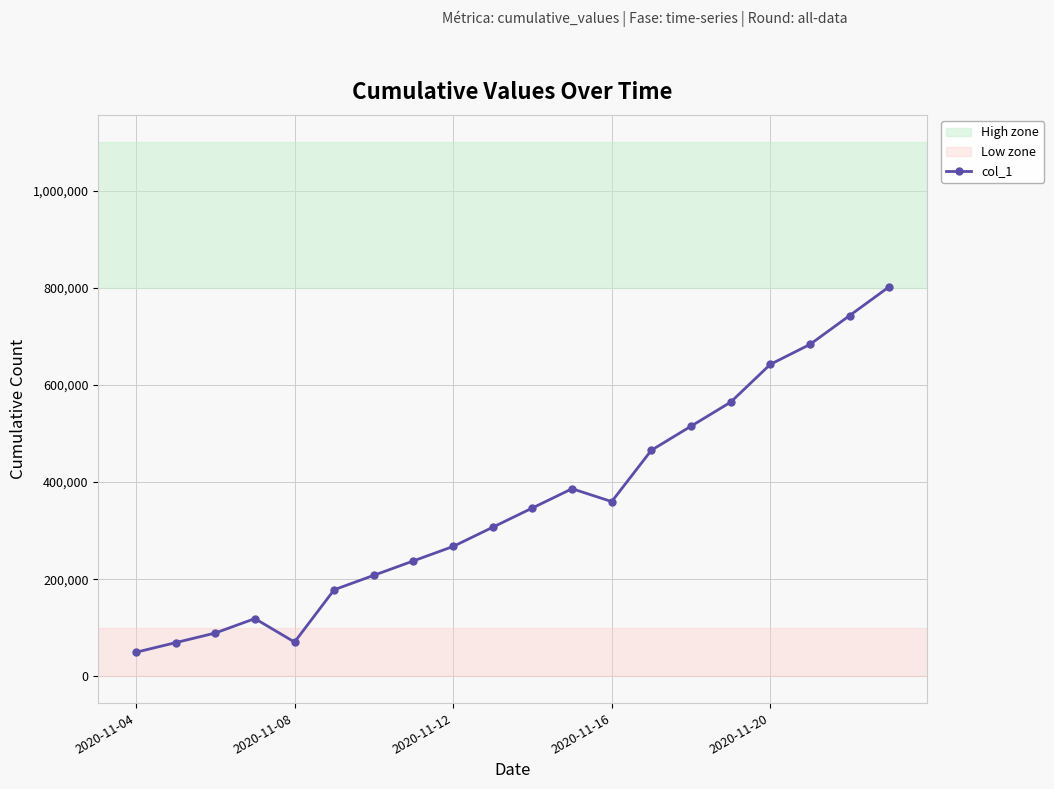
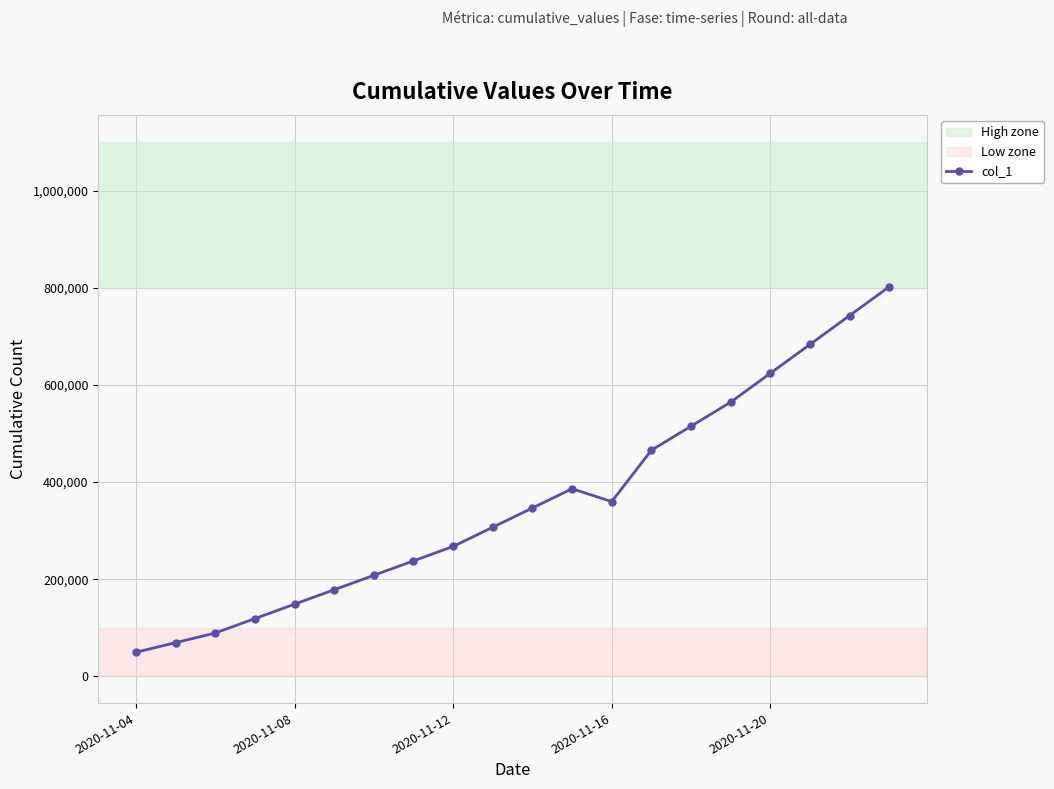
2020-11-08: 70,000 -> 150,000
2020-11-20: 640,000 -> 620,000
